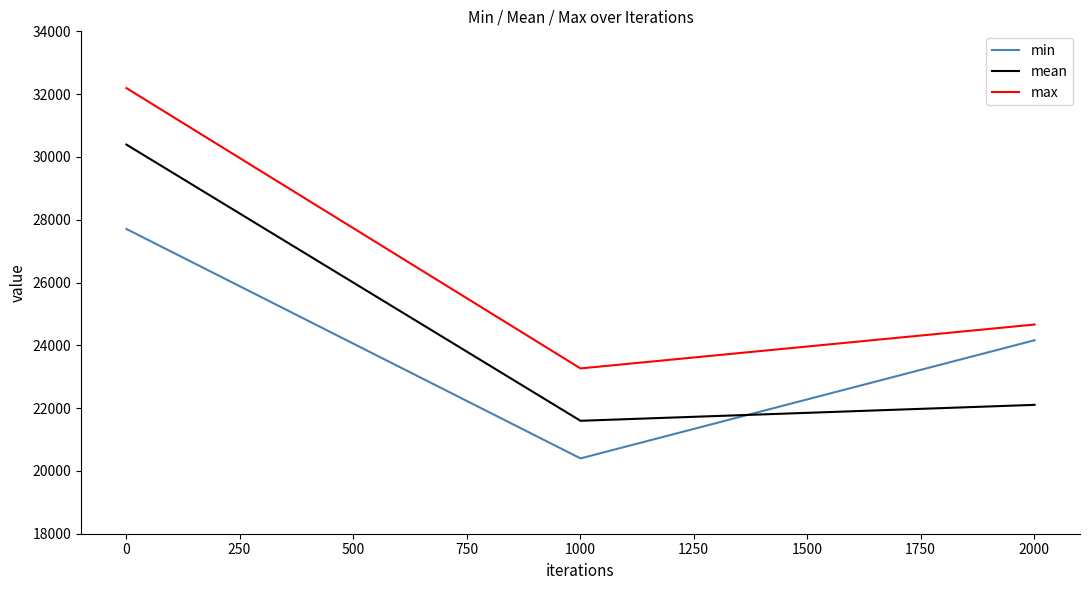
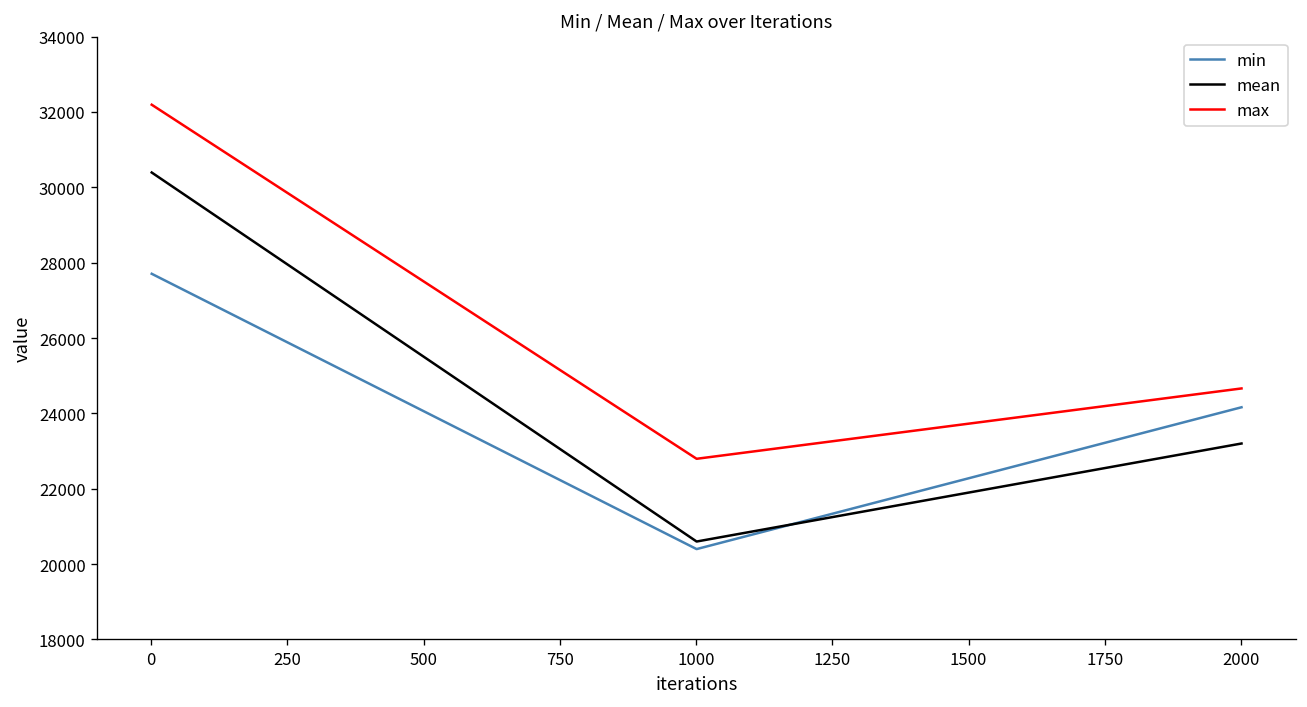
mean, 1000: 21600 -> 20600
max, 1000: 23300 -> 22800
mean, 2000: 22100 -> 23200
